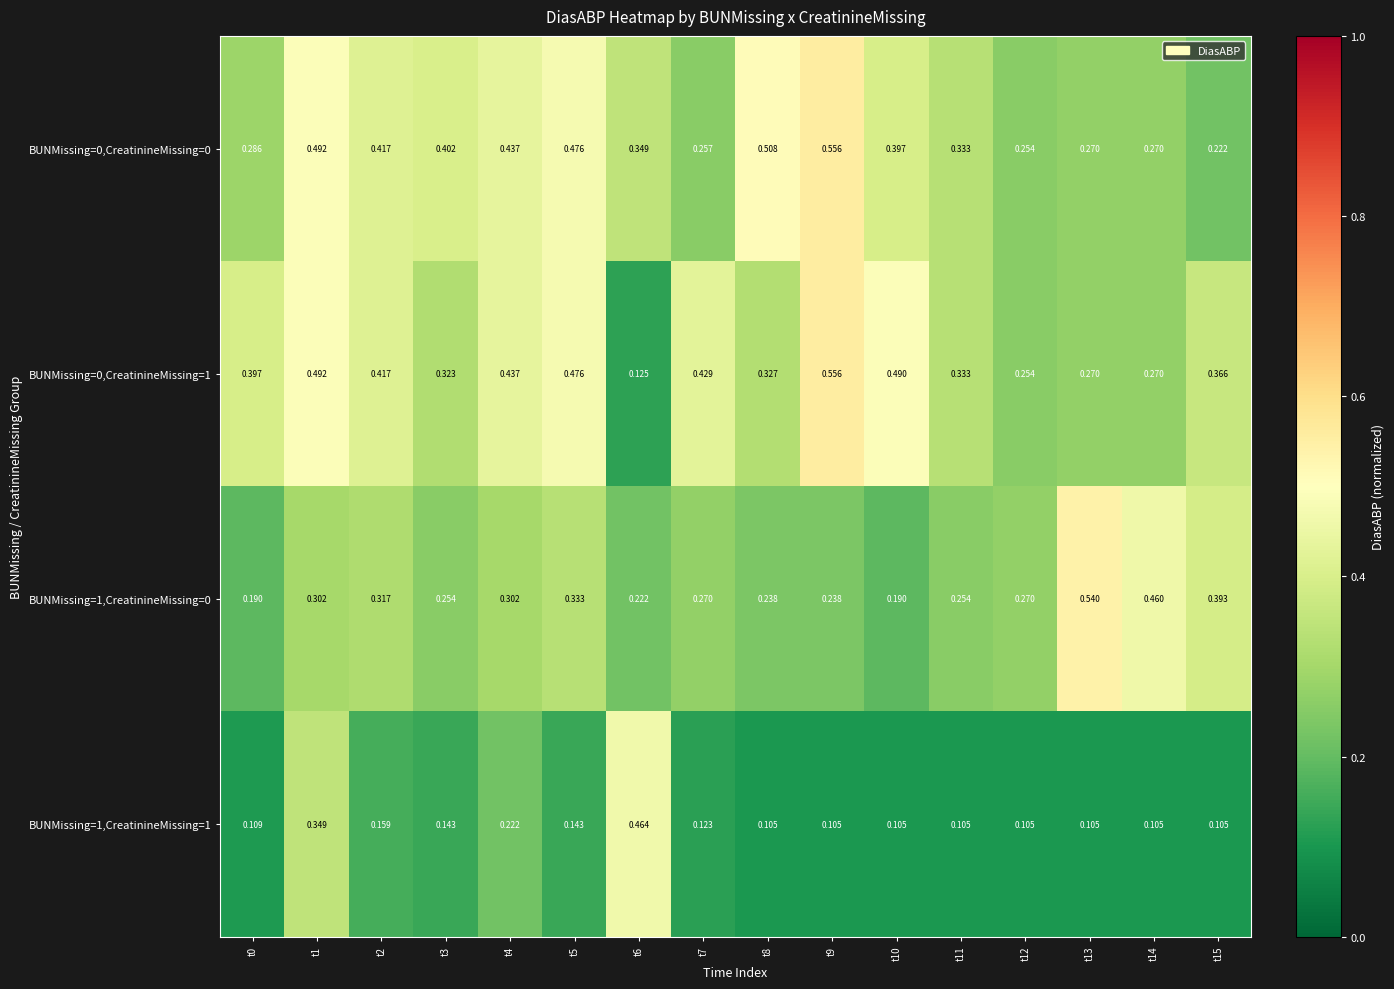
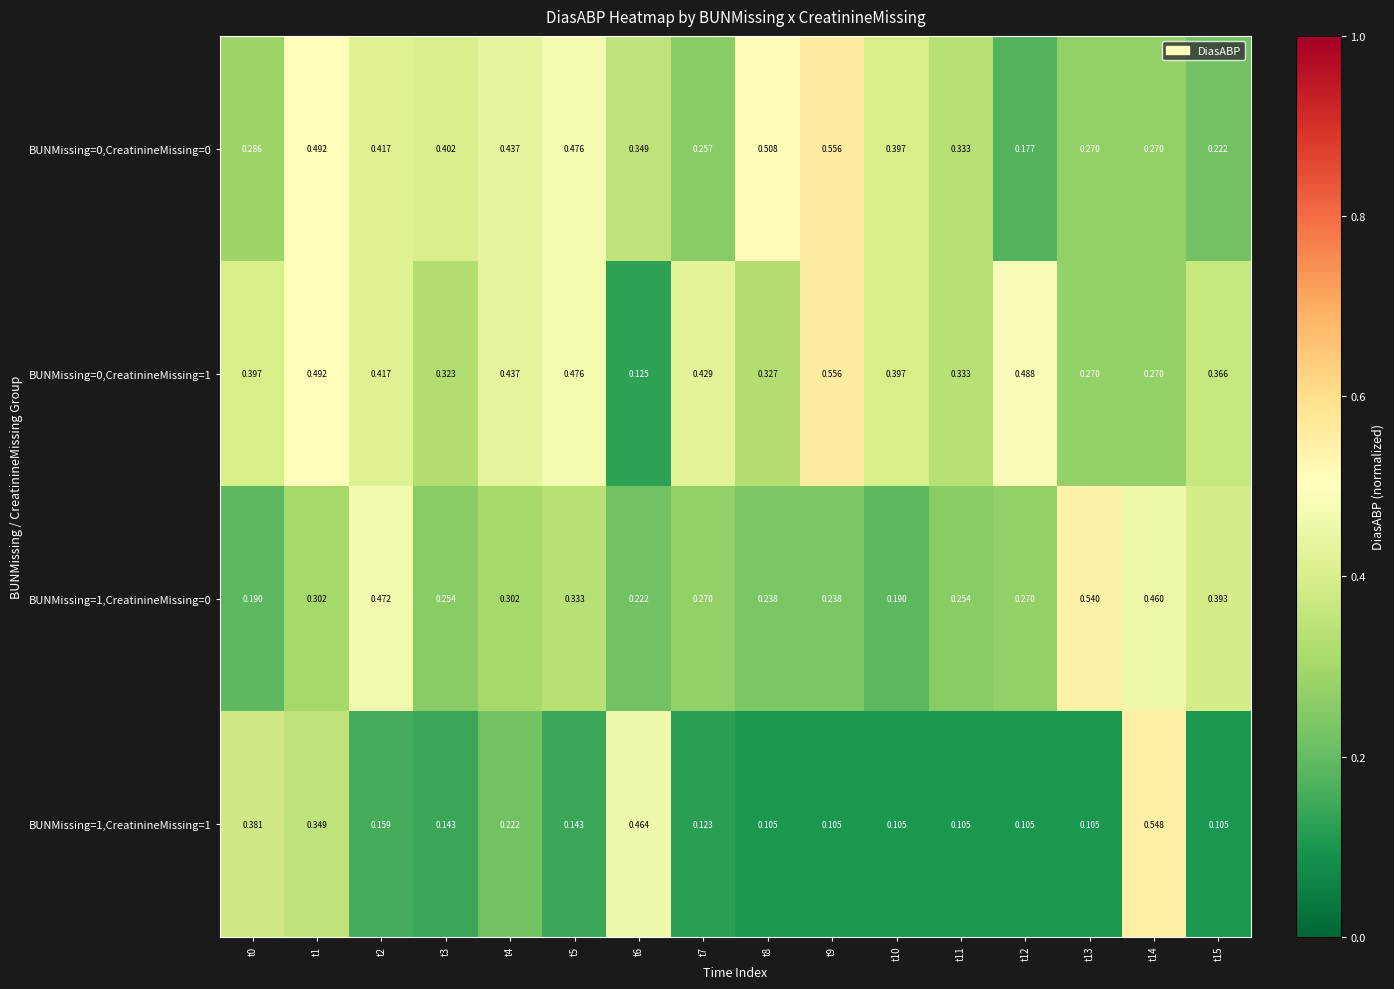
BUNMissing=0,CreatinineMissing=0, t12: 0.254 -> 0.177
BUNMissing=0,CreatinineMissing=1, t10: 0.490 -> 0.397
BUNMissing=0,CreatinineMissing=1, t12: 0.254 -> 0.488
BUNMissing=1,CreatinineMissing=0, t2: 0.317 -> 0.472
BUNMissing=1,CreatinineMissing=1, t0: 0.109 -> 0.381
BUNMissing=1,CreatinineMissing=1, t14: 0.105 -> 0.548
